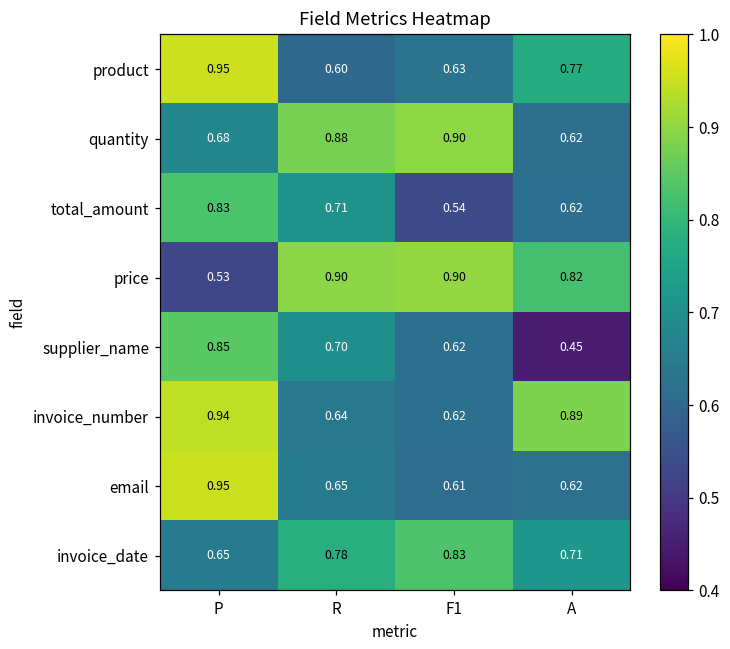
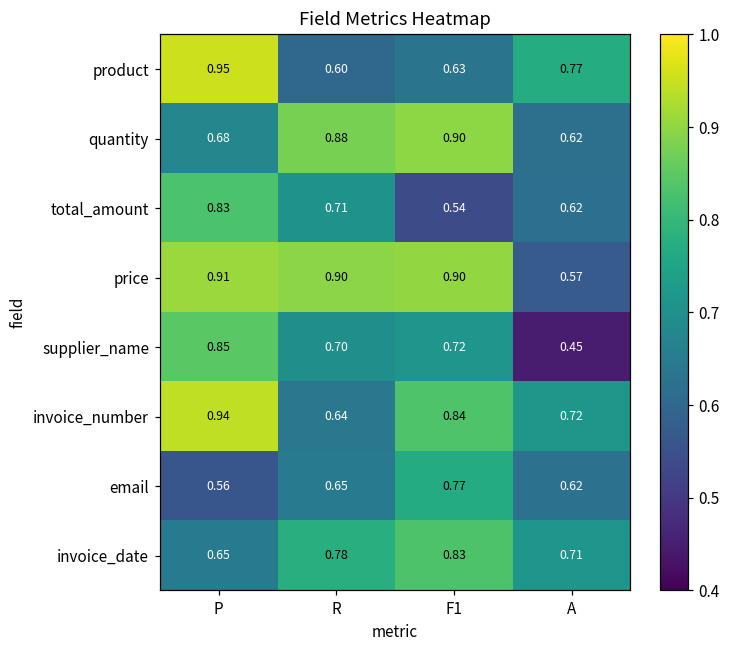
price, P: 0.53 -> 0.91
price, A: 0.82 -> 0.57
supplier_name, F1: 0.62 -> 0.72
invoice_number, F1: 0.62 -> 0.84
invoice_number, A: 0.89 -> 0.72
email, P: 0.95 -> 0.56
email, F1: 0.61 -> 0.77
